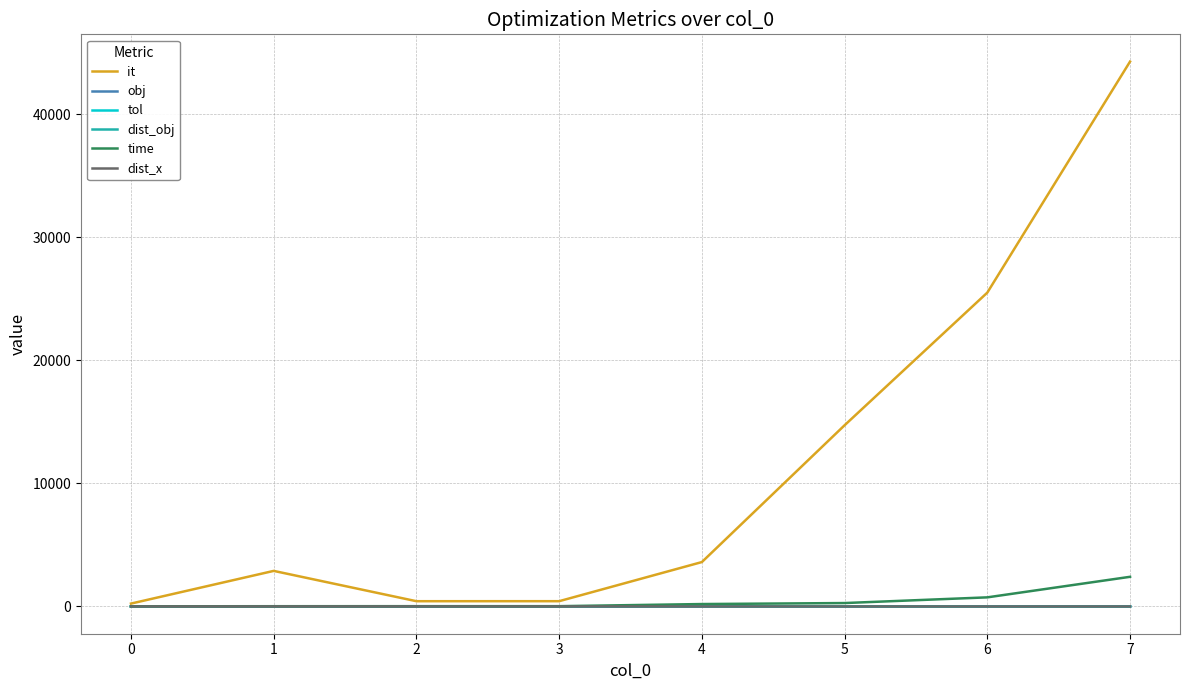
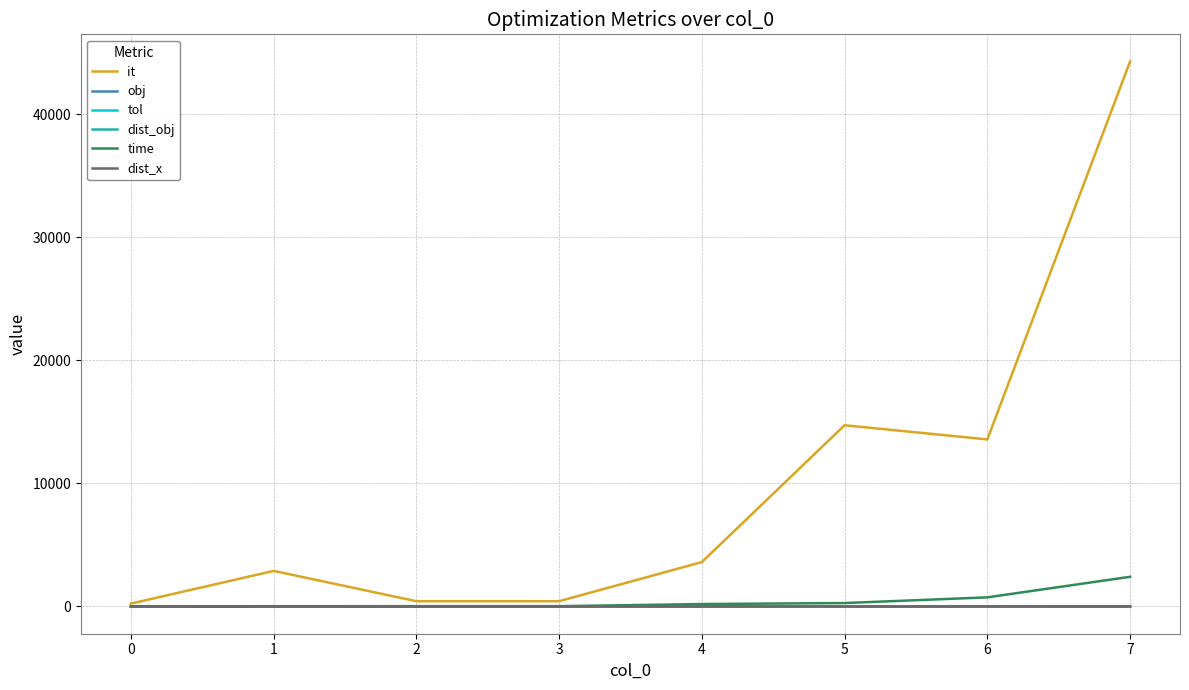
it, 6: 25500 -> 13600
